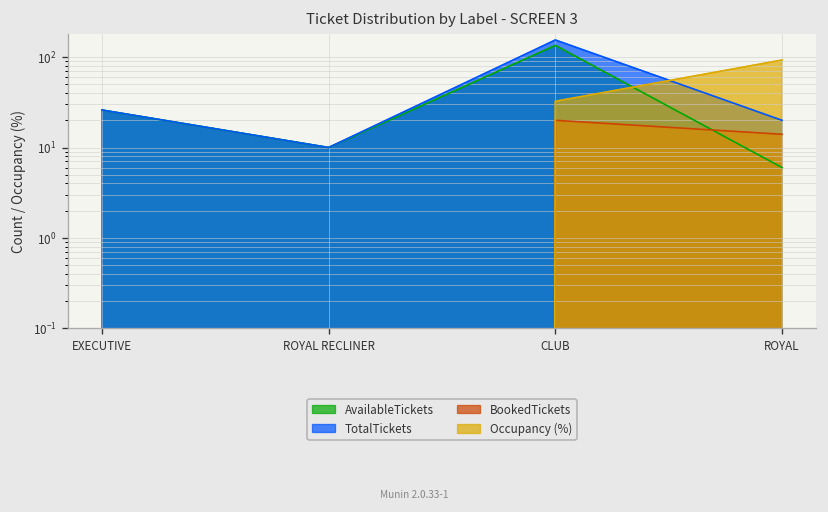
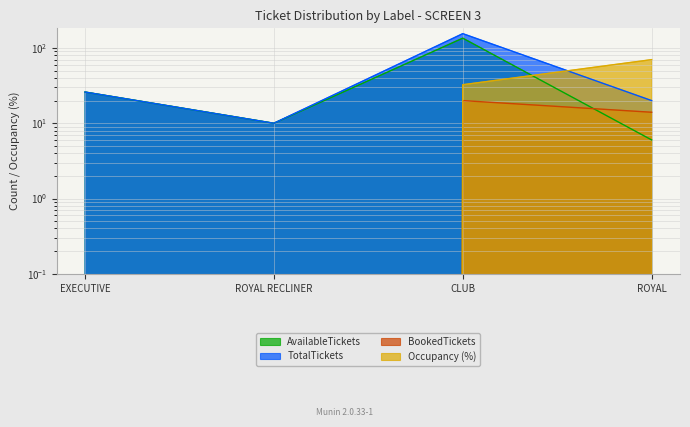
Occupancy (%), ROYAL: 90 -> 70
